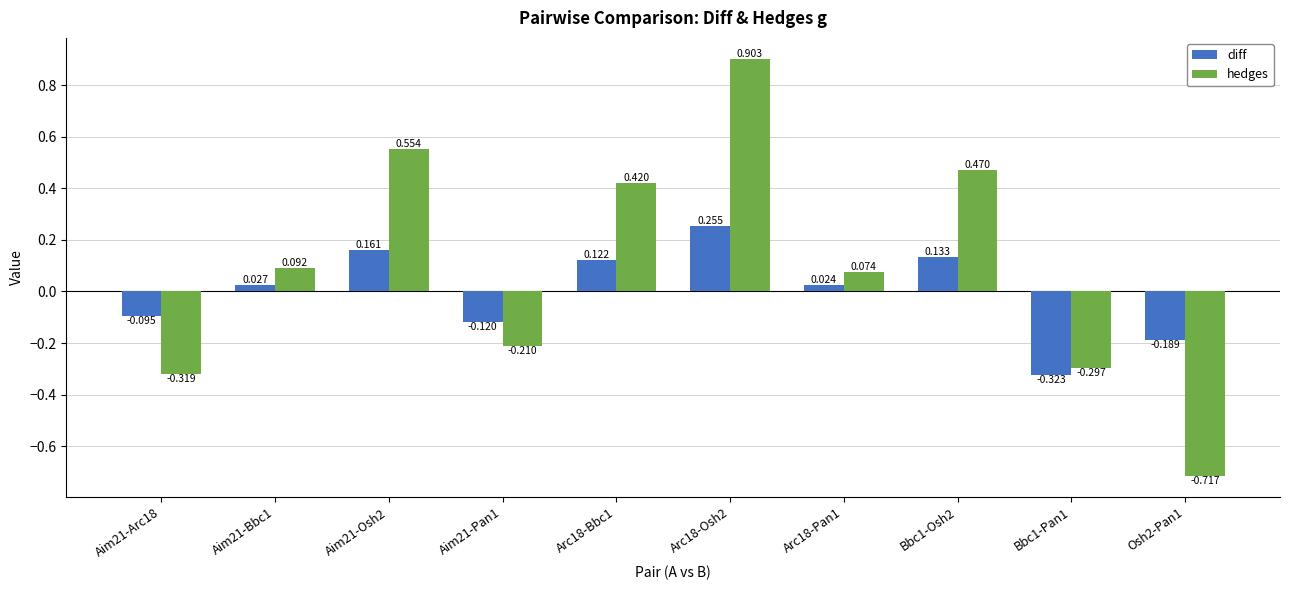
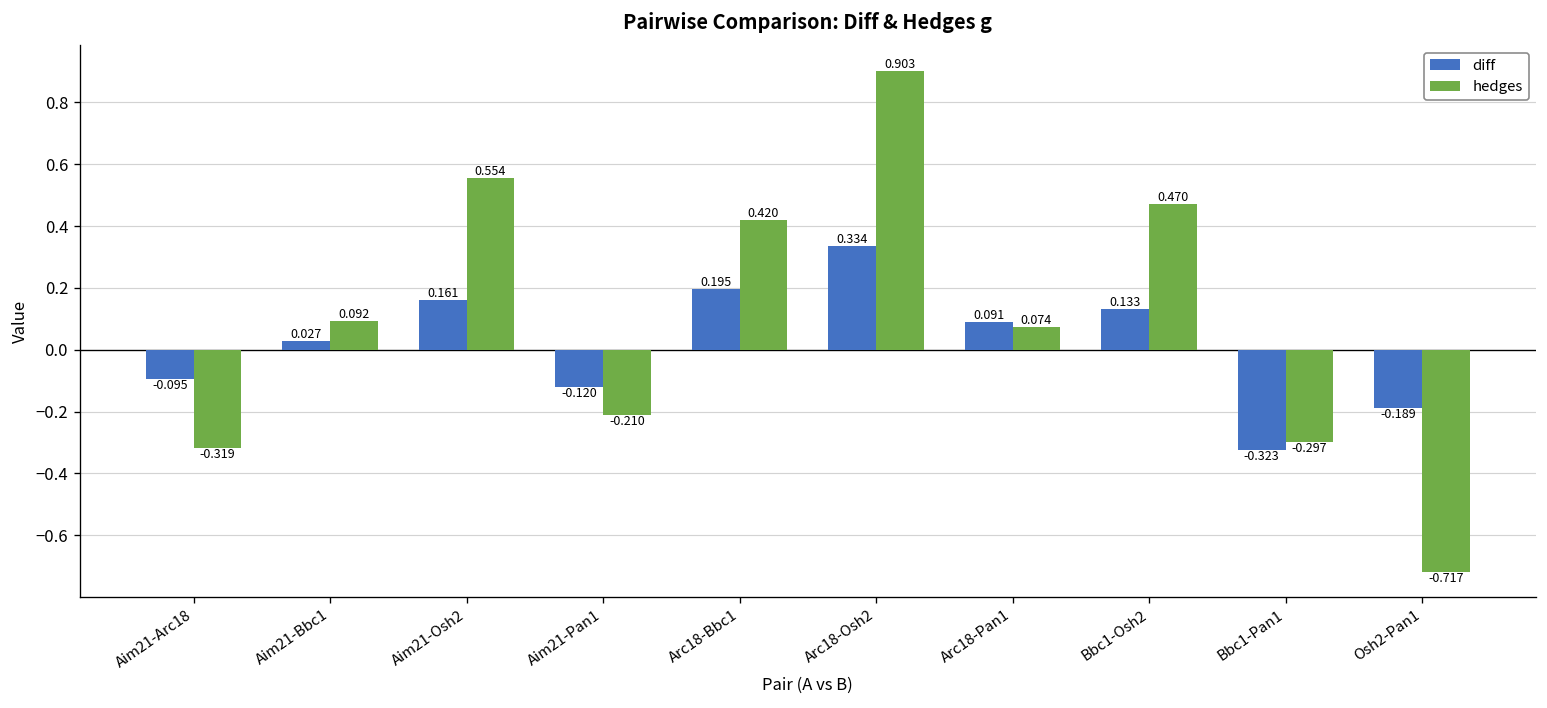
diff, Arc18-Bbc1: 0.122 -> 0.195
diff, Arc18-Osh2: 0.255 -> 0.334
diff, Arc18-Pan1: 0.024 -> 0.091
